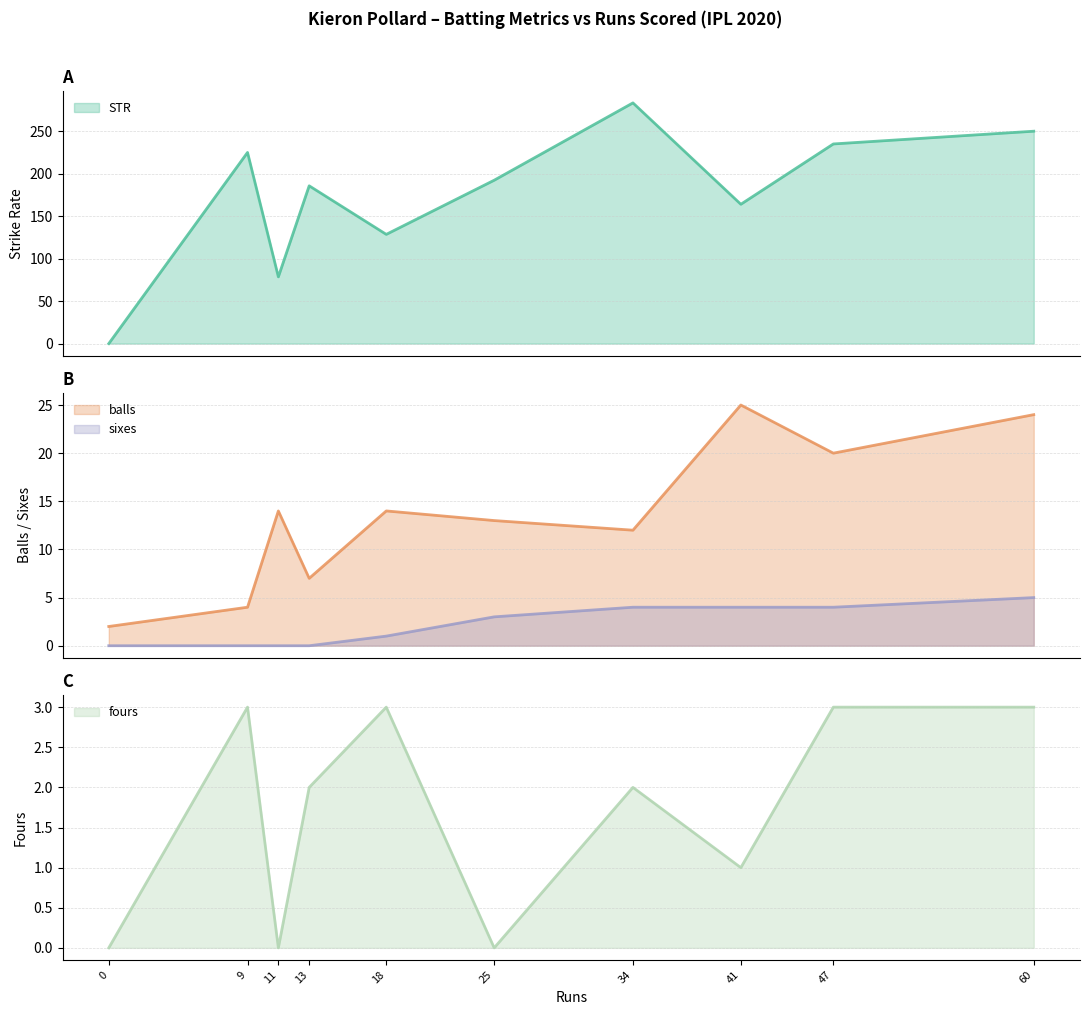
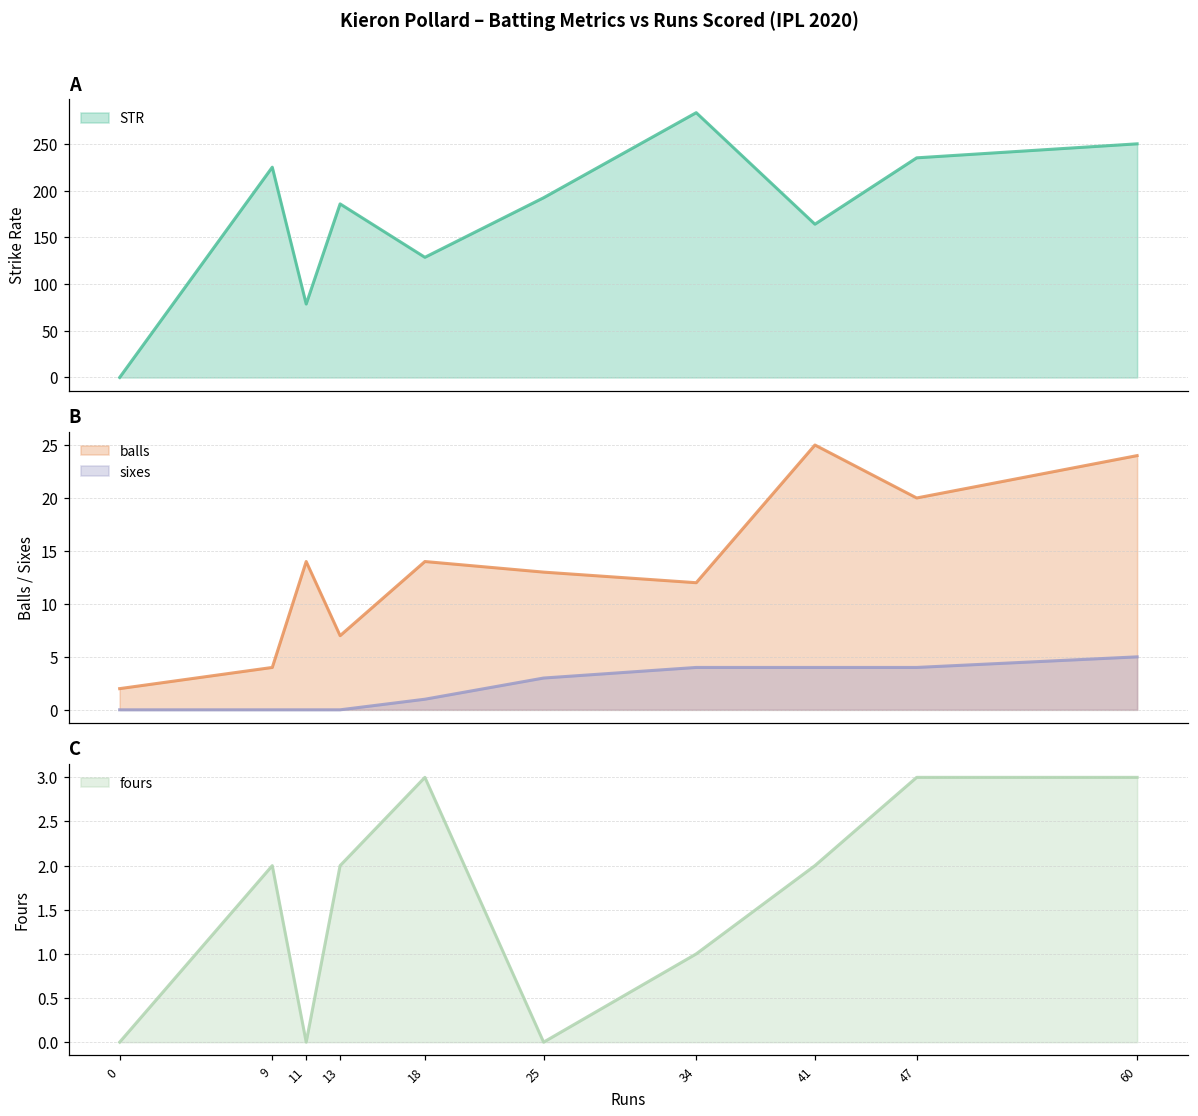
C, 9: 3 -> 2
C, 34: 2 -> 1
C, 41: 1 -> 2
